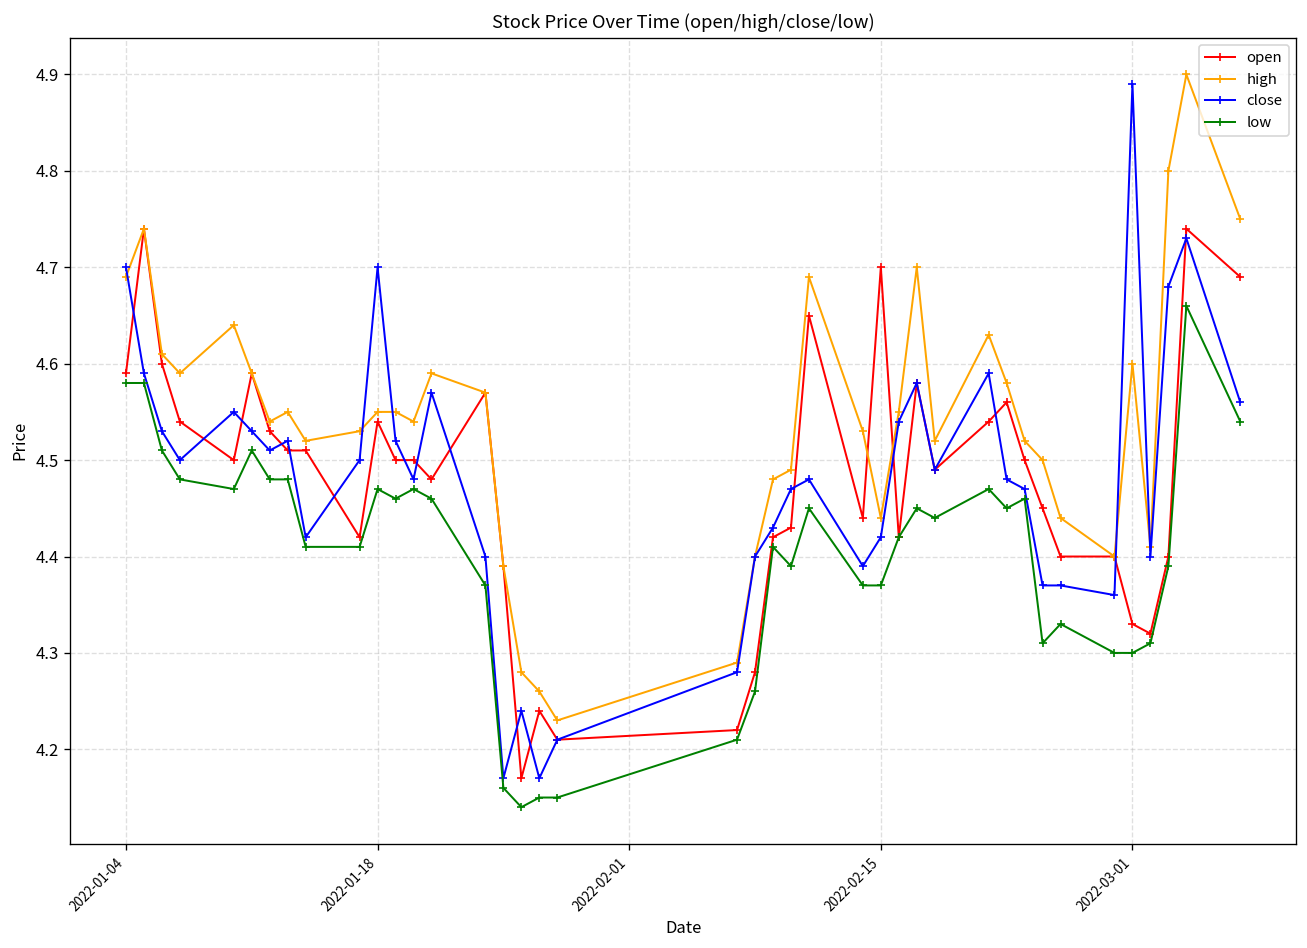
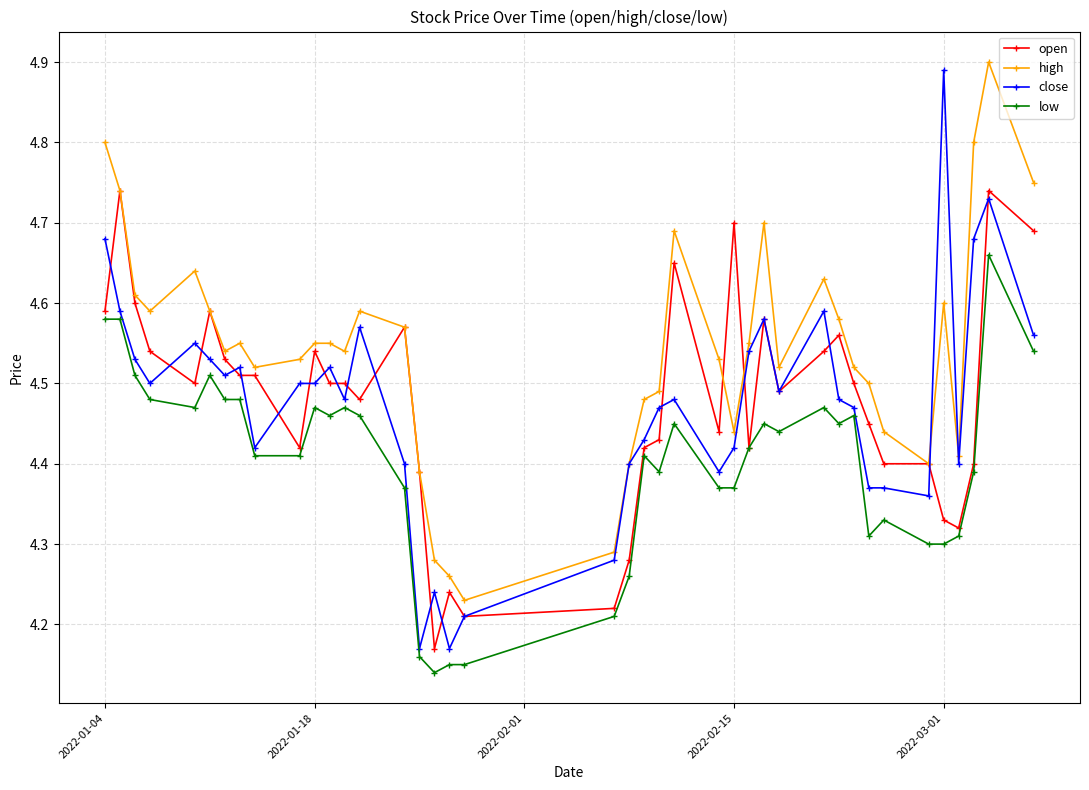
high, 2022-01-04: 4.69 -> 4.80
close, 2022-01-04: 4.70 -> 4.68
close, 2022-01-18: 4.7 -> 4.5
